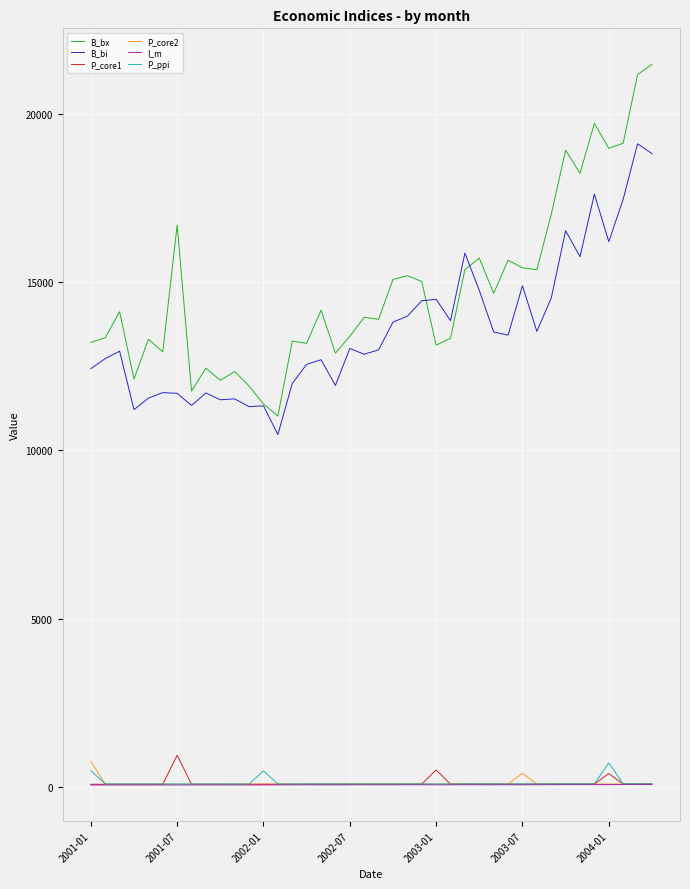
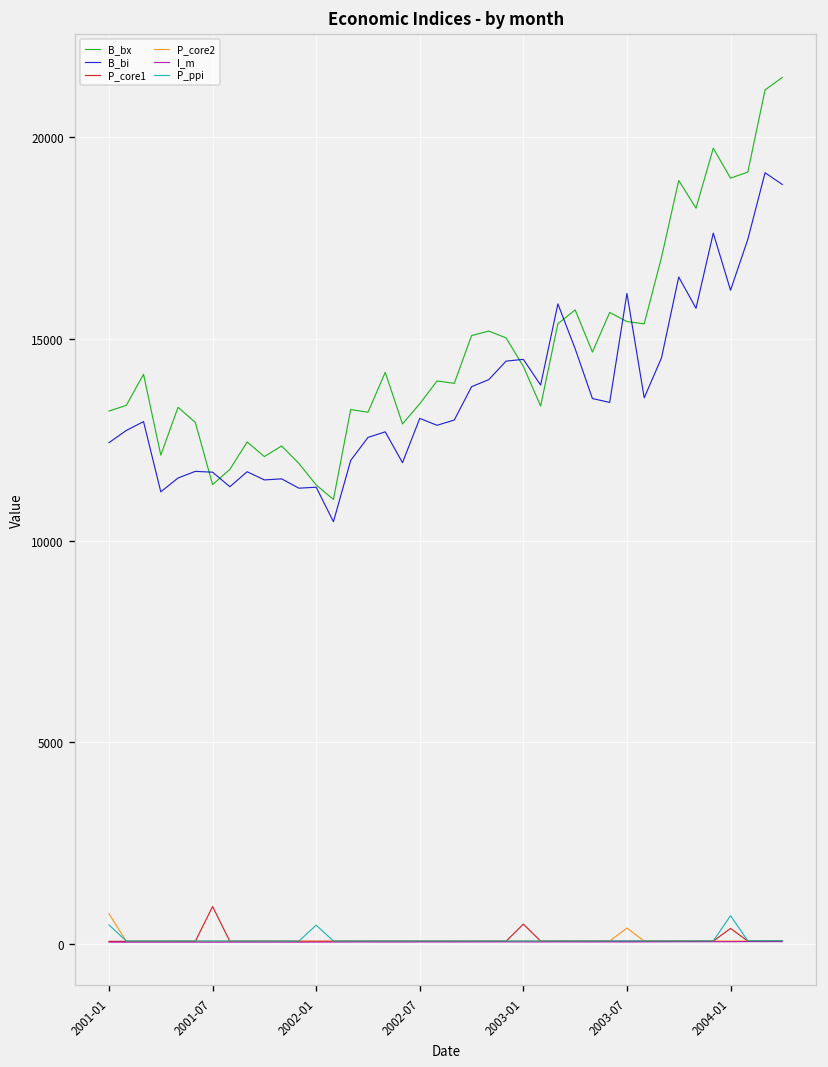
B_bx, 2001-07: 16700 -> 11400
B_bx, 2003-01: 13100 -> 14300
B_bi, 2003-07: 14900 -> 16100
